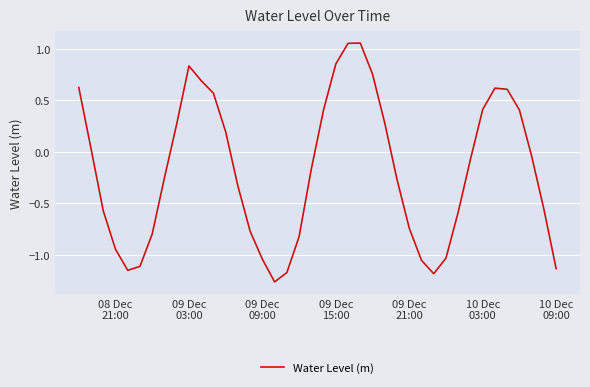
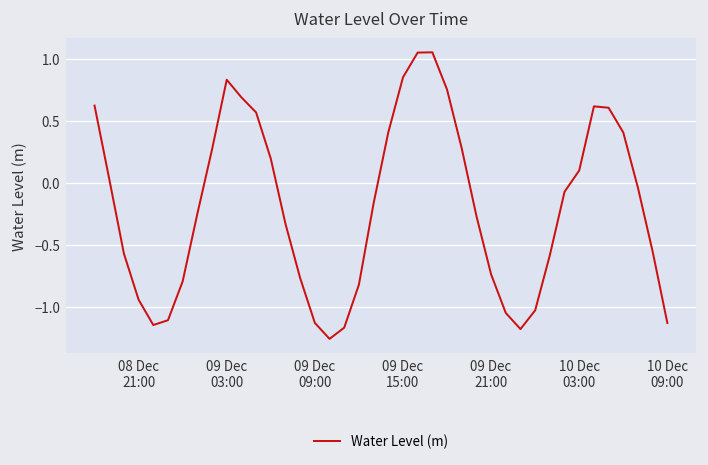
09 Dec 09:00: -1.04 -> -1.13
10 Dec 03:00: 0.41 -> 0.10
